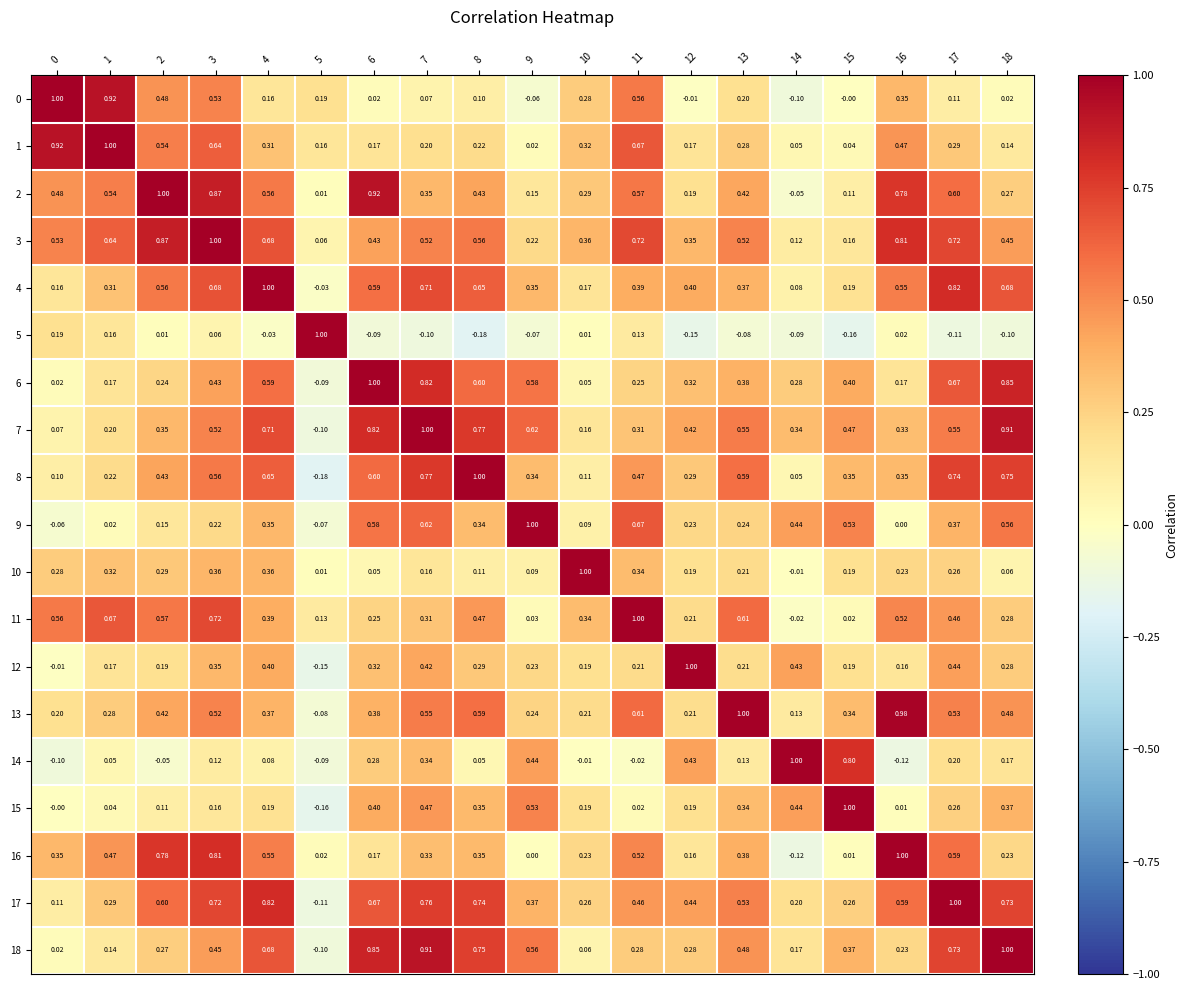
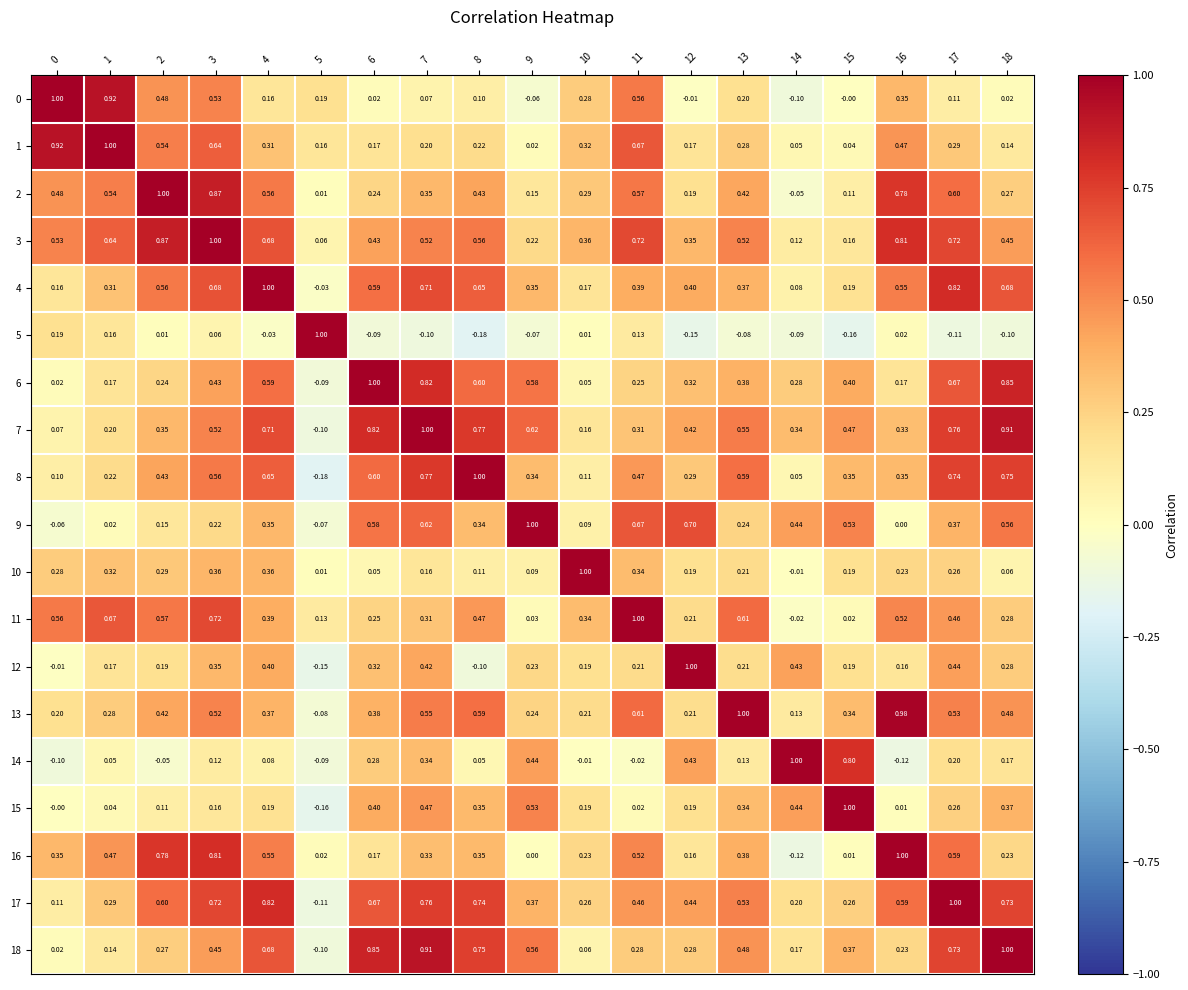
2, 6: 0.92 -> 0.24
7, 17: 0.55 -> 0.76
9, 12: 0.23 -> 0.70
12, 8: 0.29 -> -0.10
